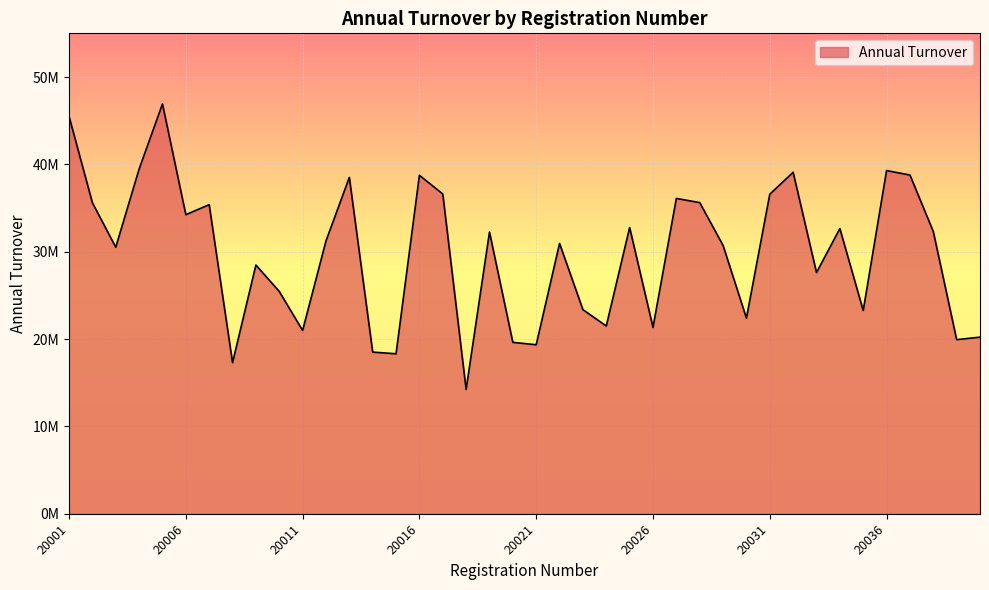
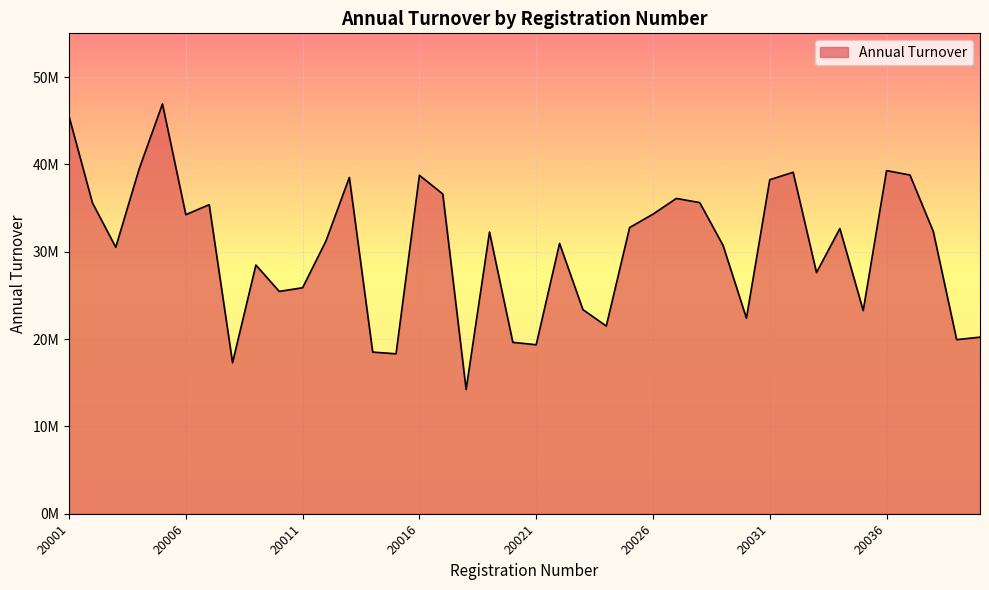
20011: 21000000 -> 26000000
20026: 21000000 -> 34000000
20031: 37000000 -> 38000000
